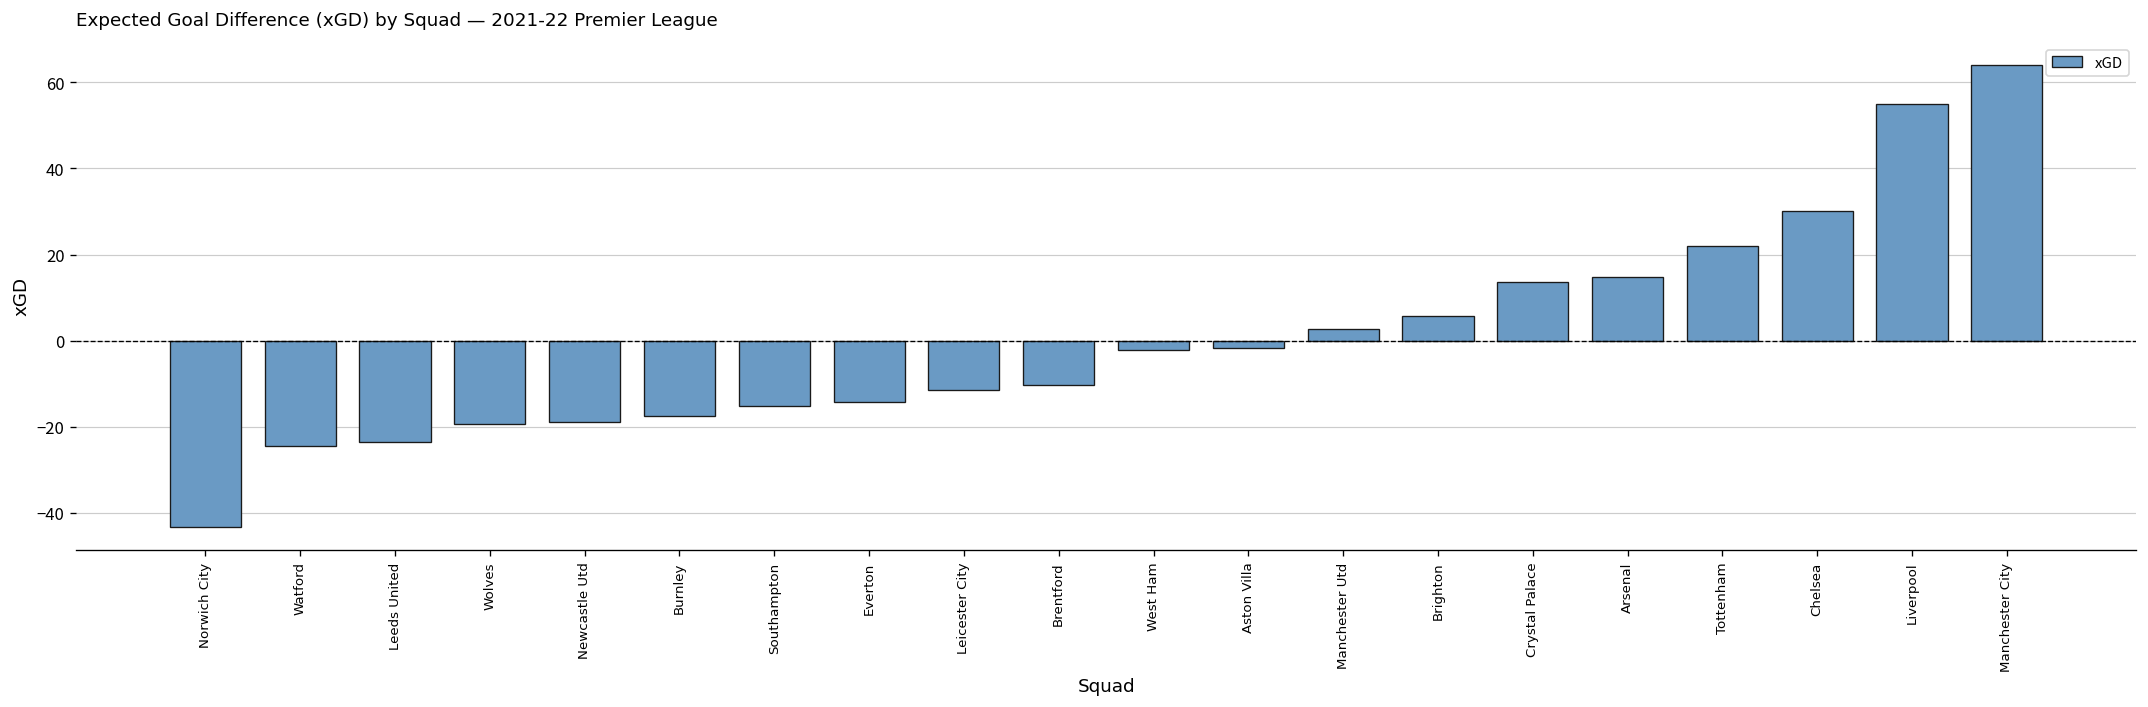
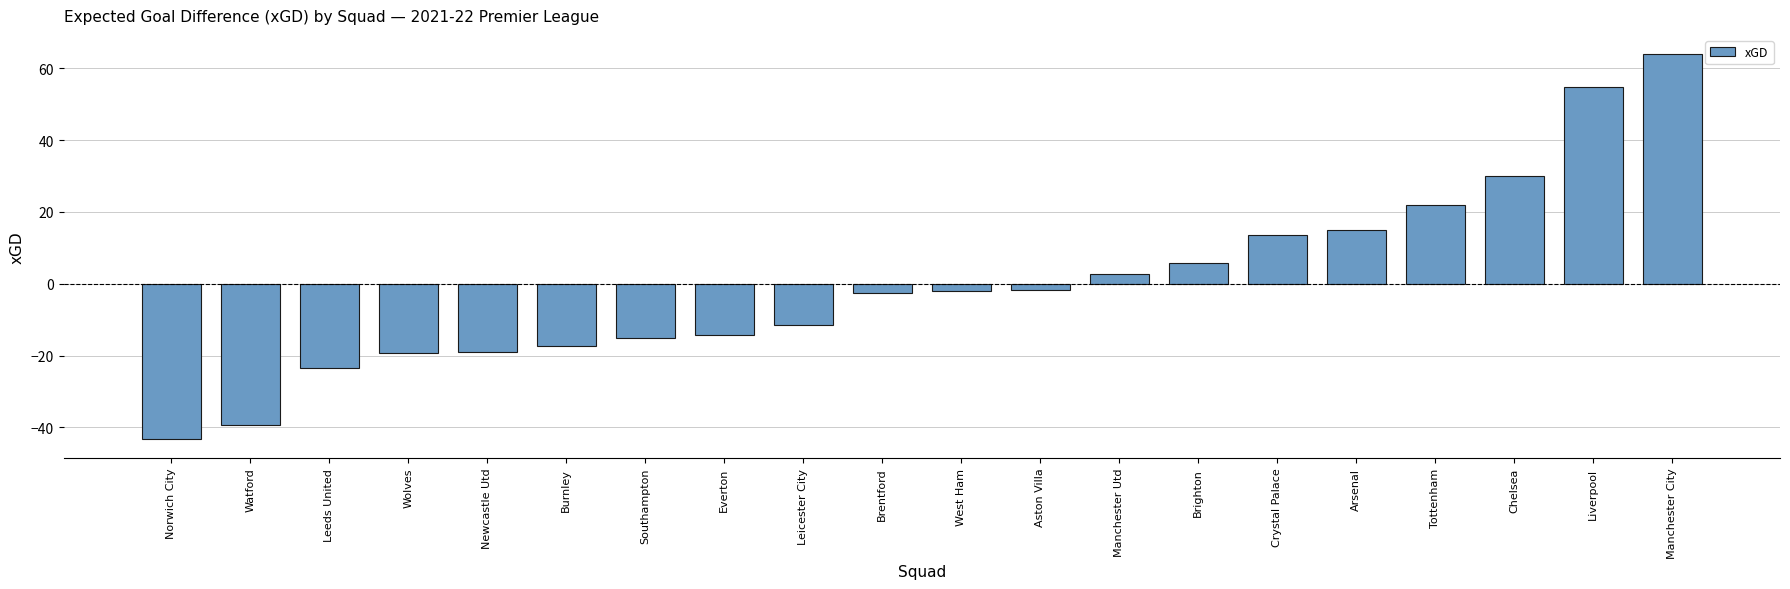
Watford: -25 -> -40
Brentford: -10 -> -3
